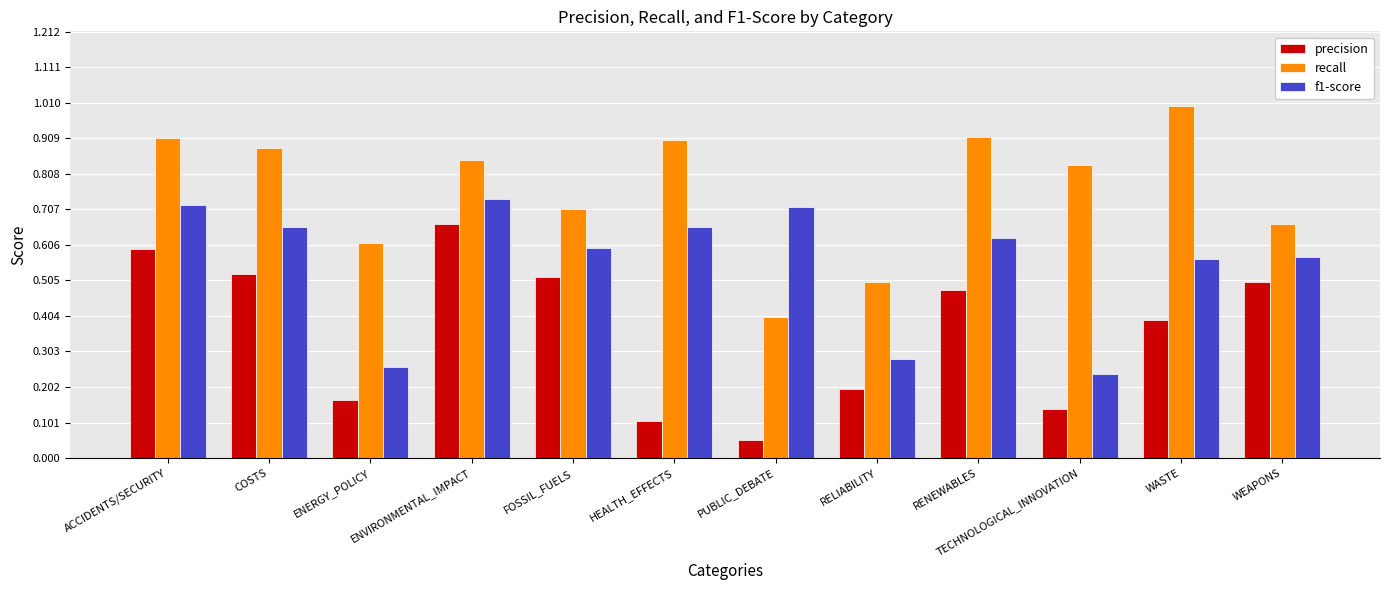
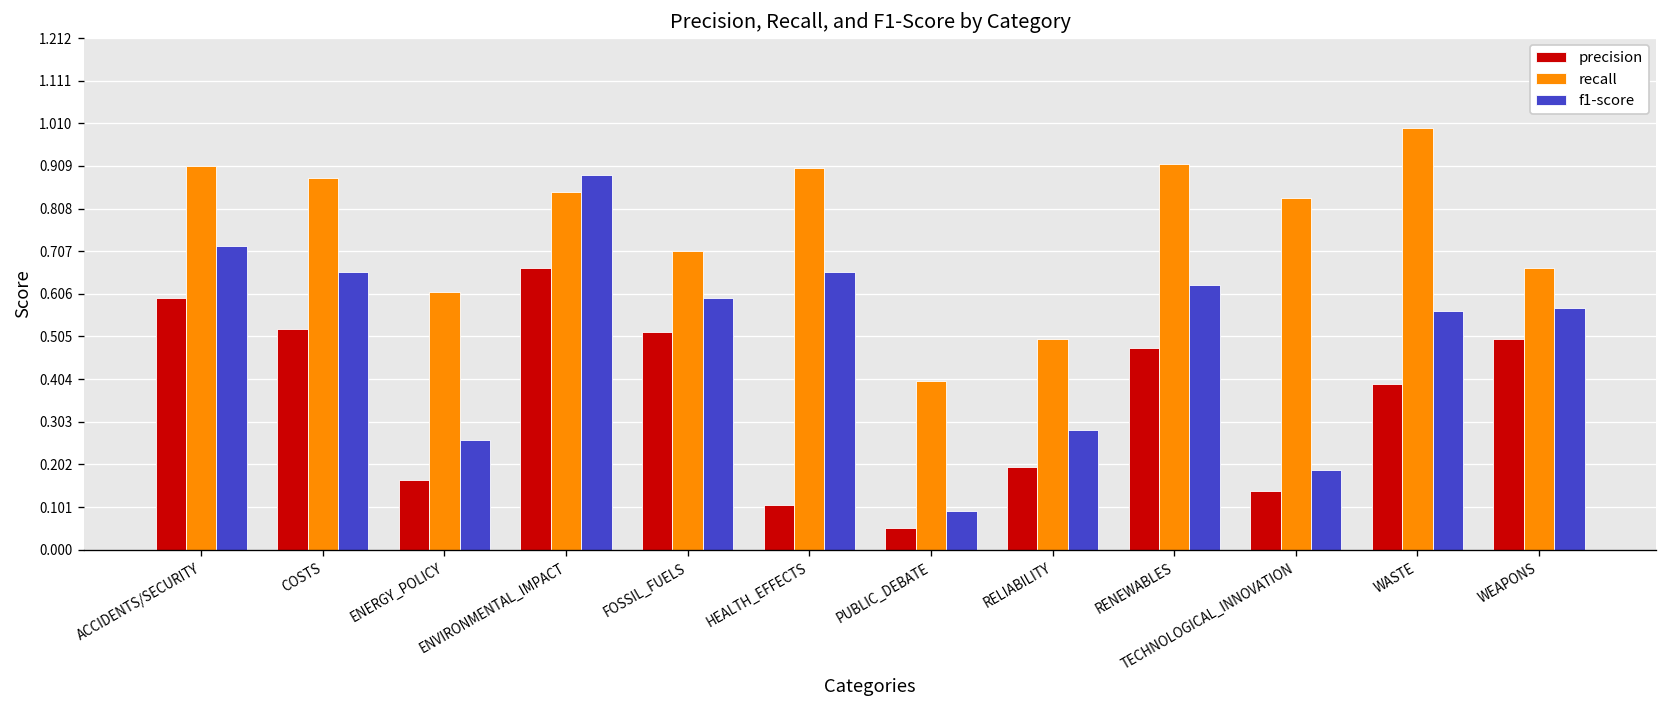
f1-score, ENVIRONMENTAL_IMPACT: 0.74 -> 0.89
f1-score, PUBLIC_DEBATE: 0.71 -> 0.09
f1-score, TECHNOLOGICAL_INNOVATION: 0.24 -> 0.19
